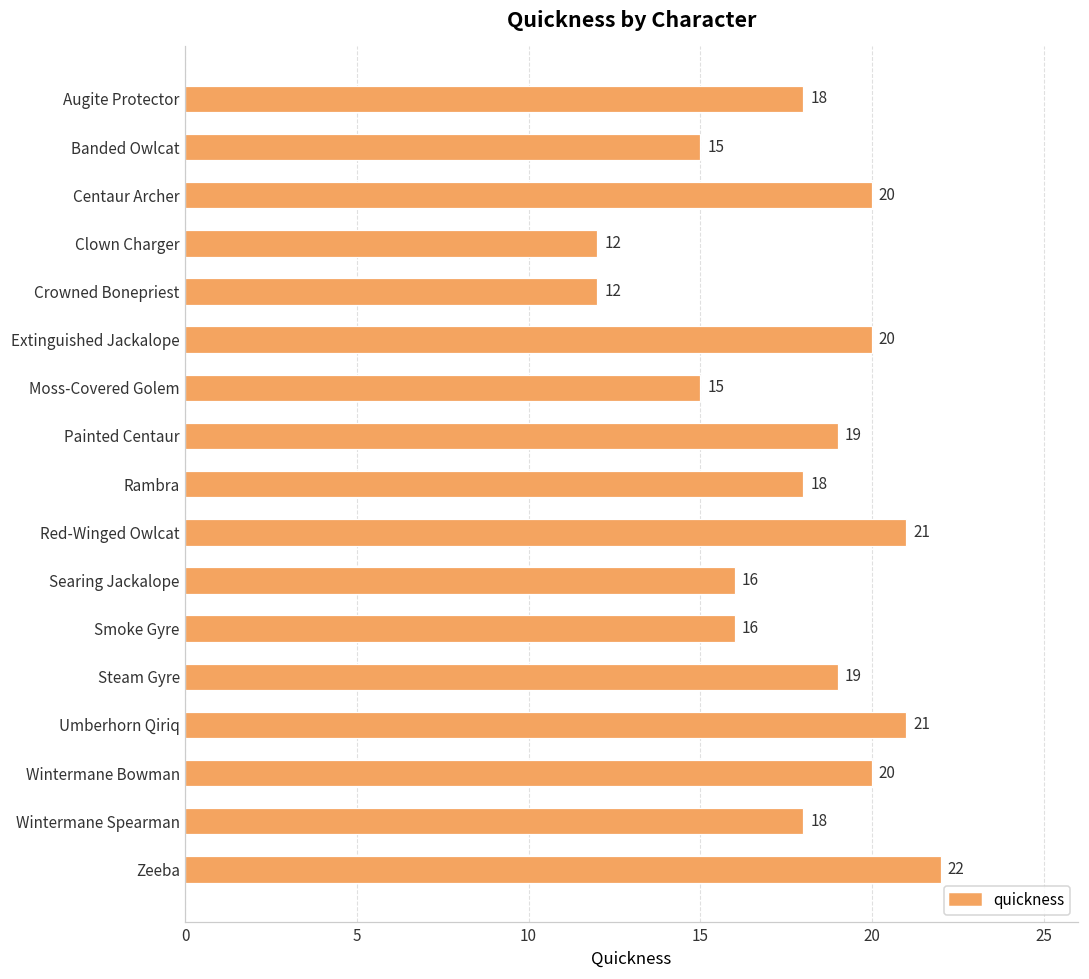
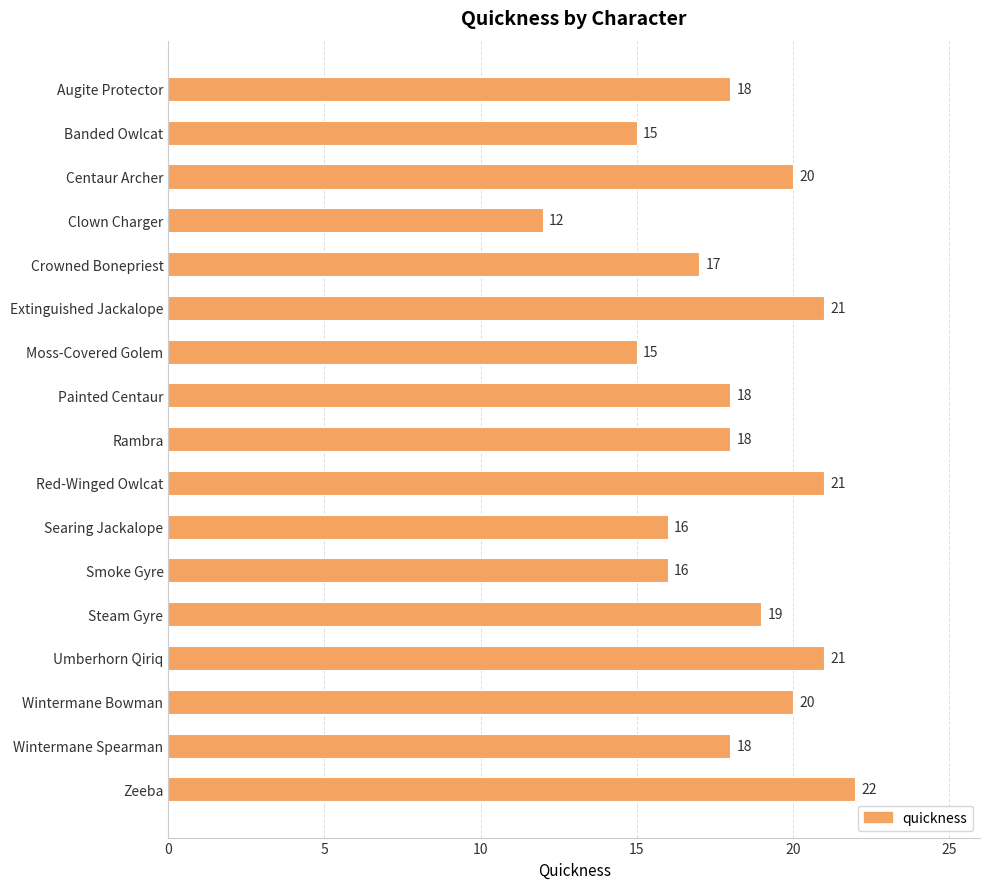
Crowned Bonepriest: 12 -> 17
Extinguished Jackalope: 20 -> 21
Painted Centaur: 19 -> 18
